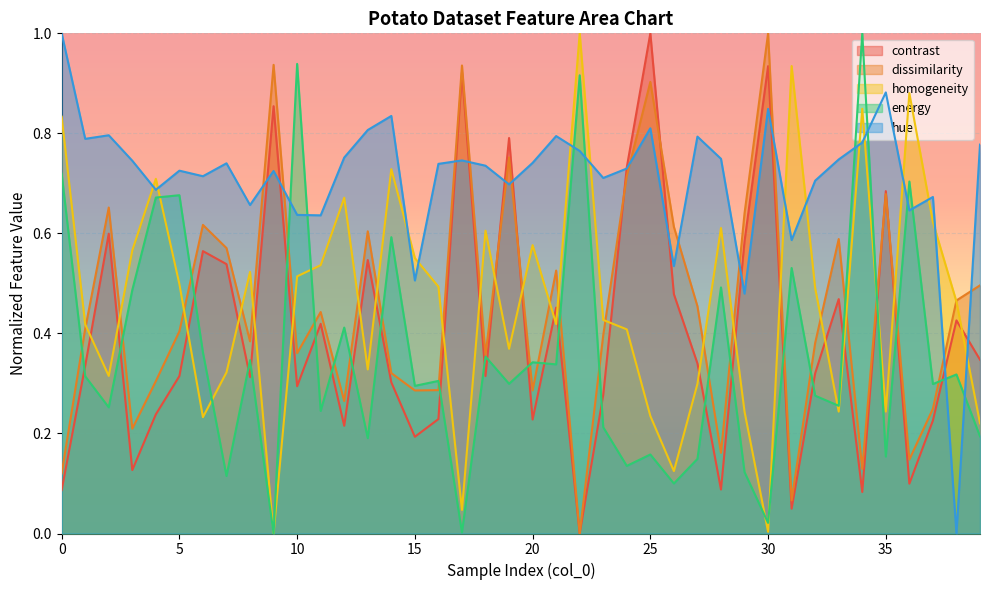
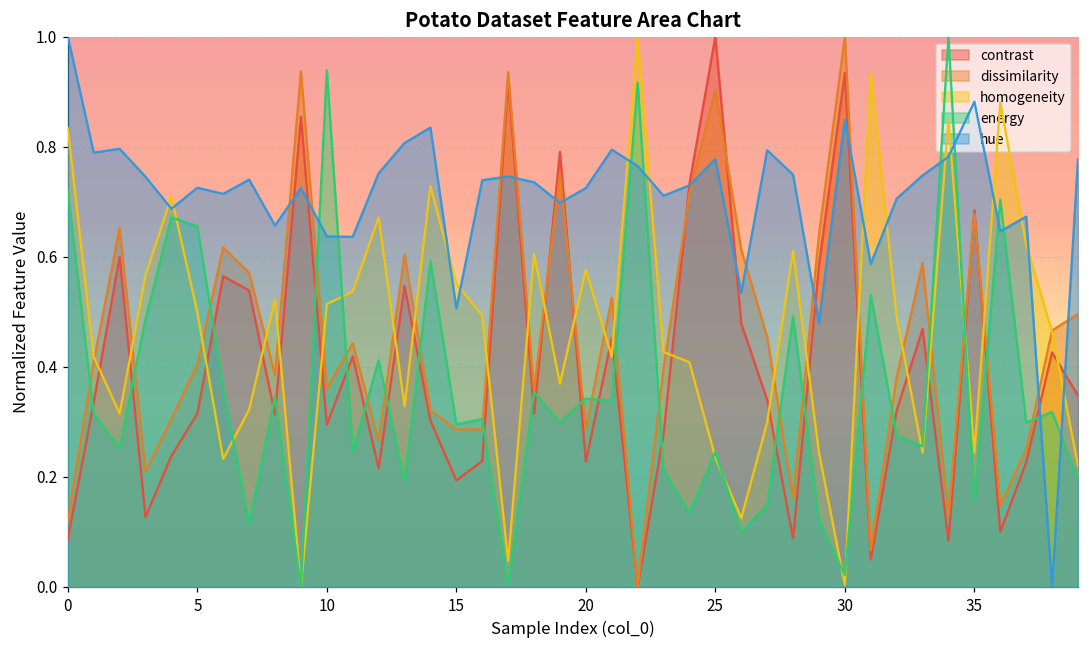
energy, 5: 0.68 -> 0.66
hue, 20: 0.74 -> 0.72
energy, 25: 0.16 -> 0.24
hue, 25: 0.81 -> 0.78
